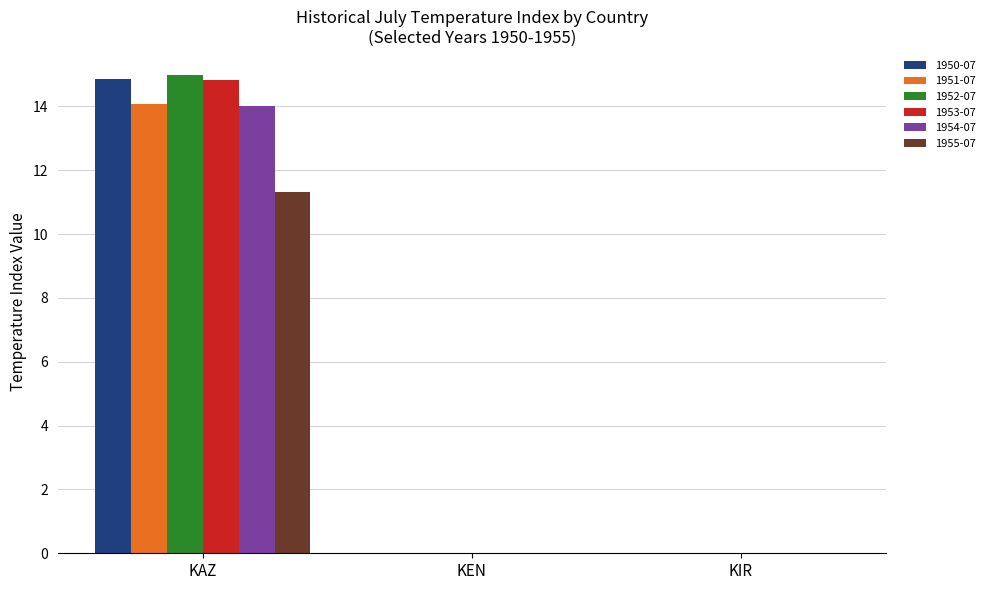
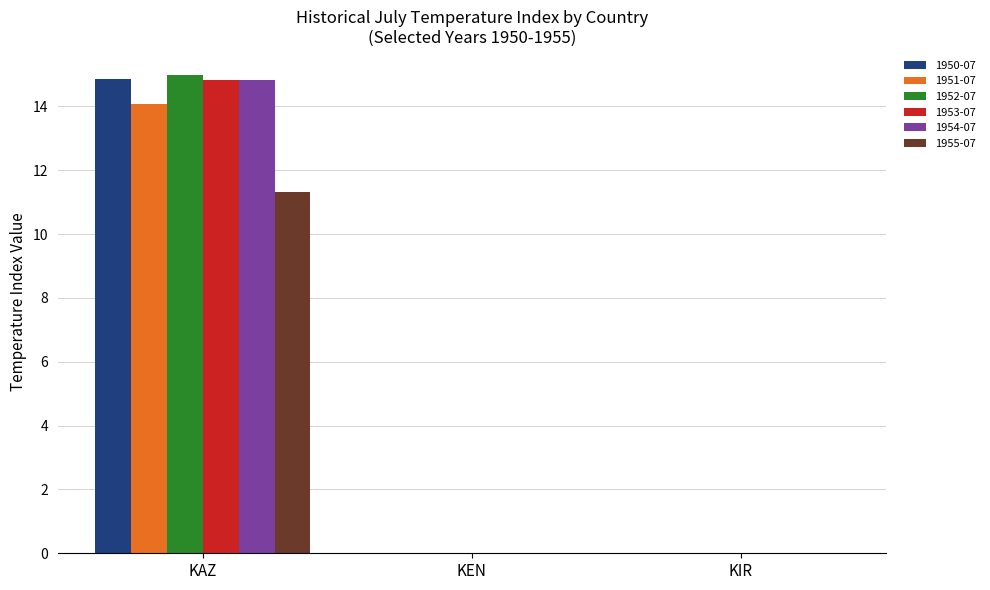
1954-07, KAZ: 14.0 -> 14.8
